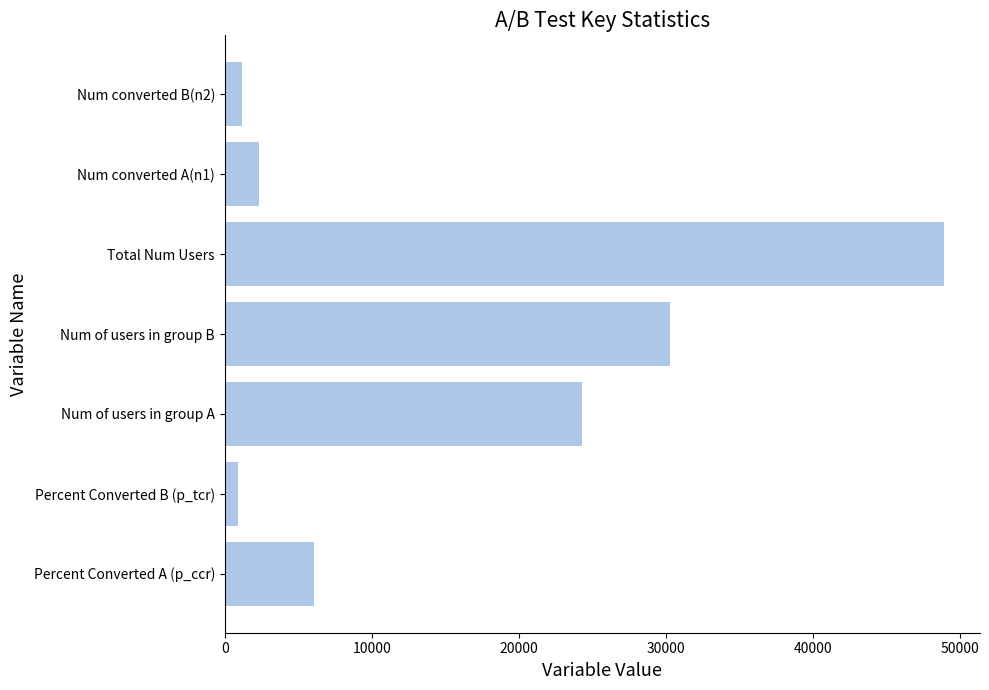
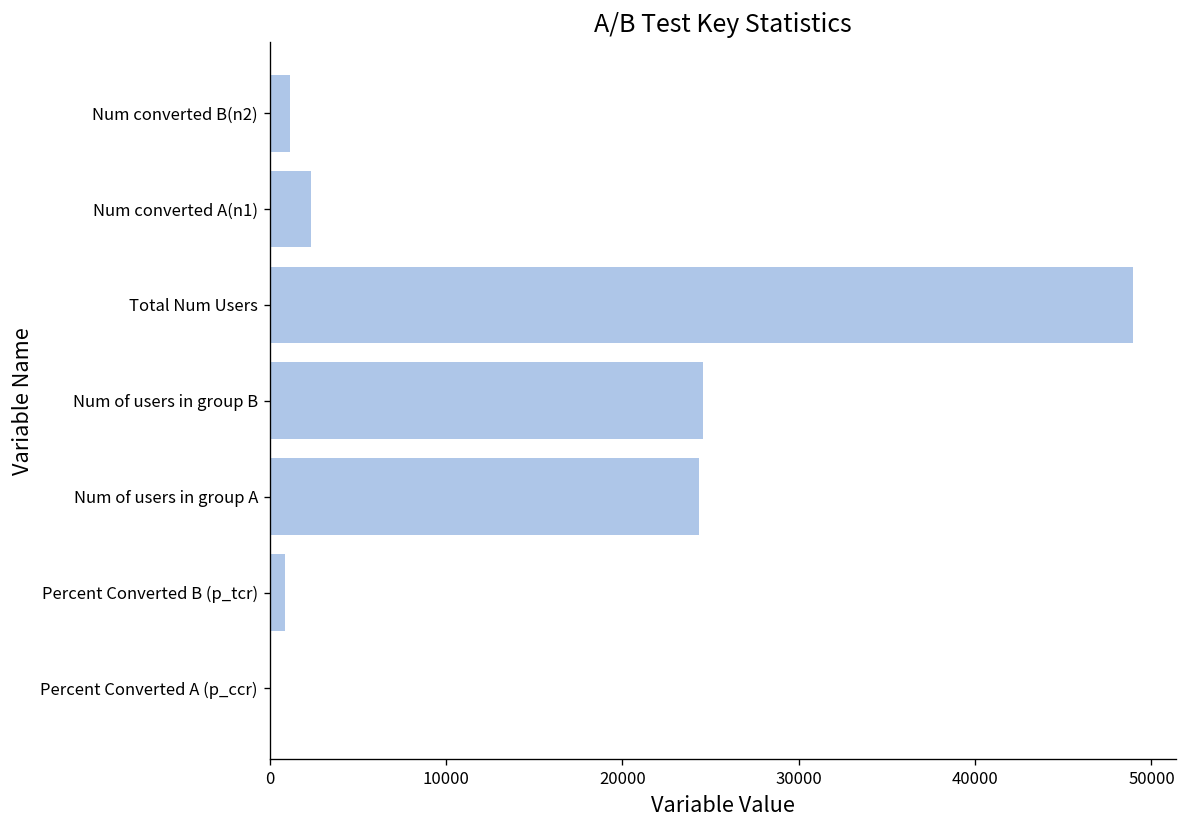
Num of users in group B: 30300 -> 24600
Percent Converted A (p_ccr): 6100 -> 0
